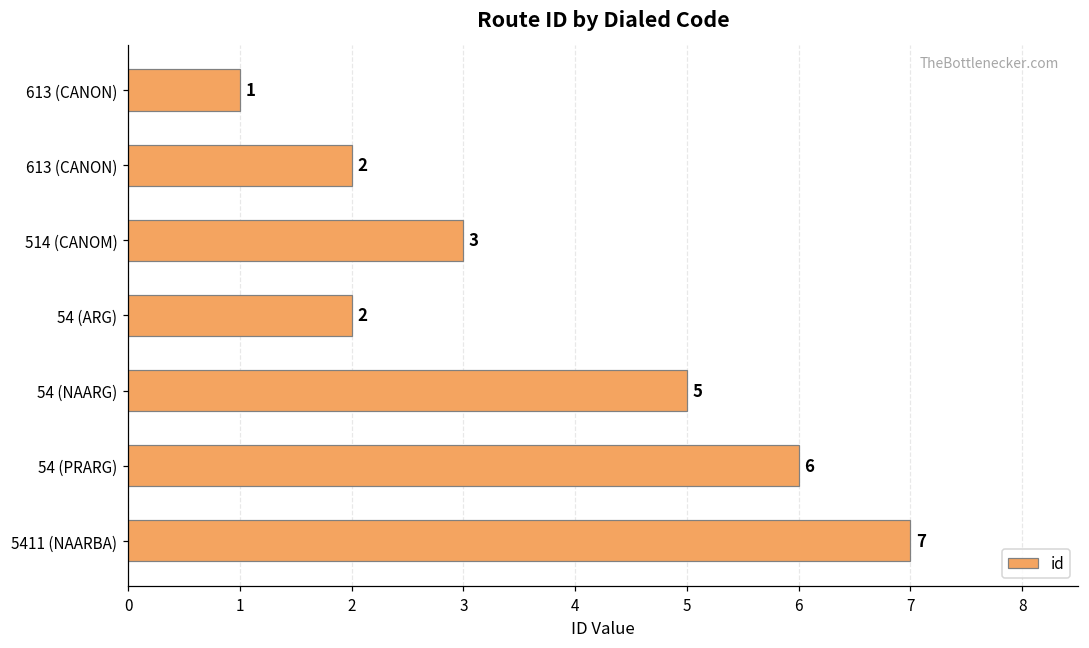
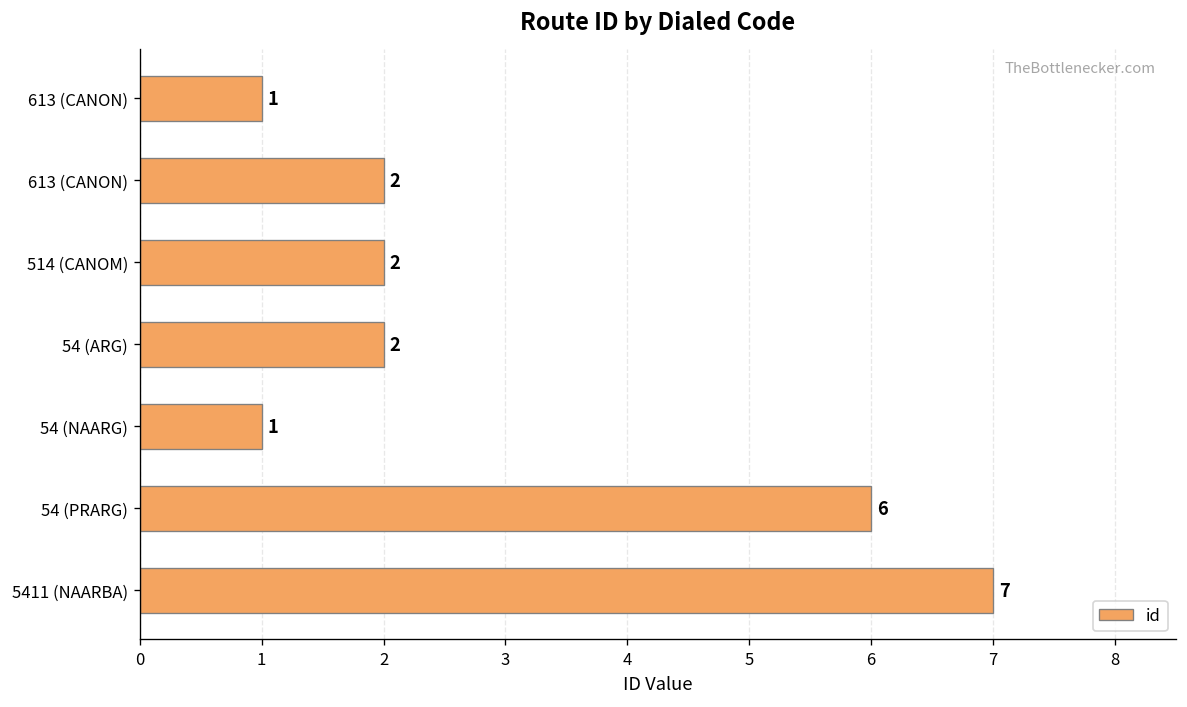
514 (CANOM): 3 -> 2
54 (NAARG): 5 -> 1
